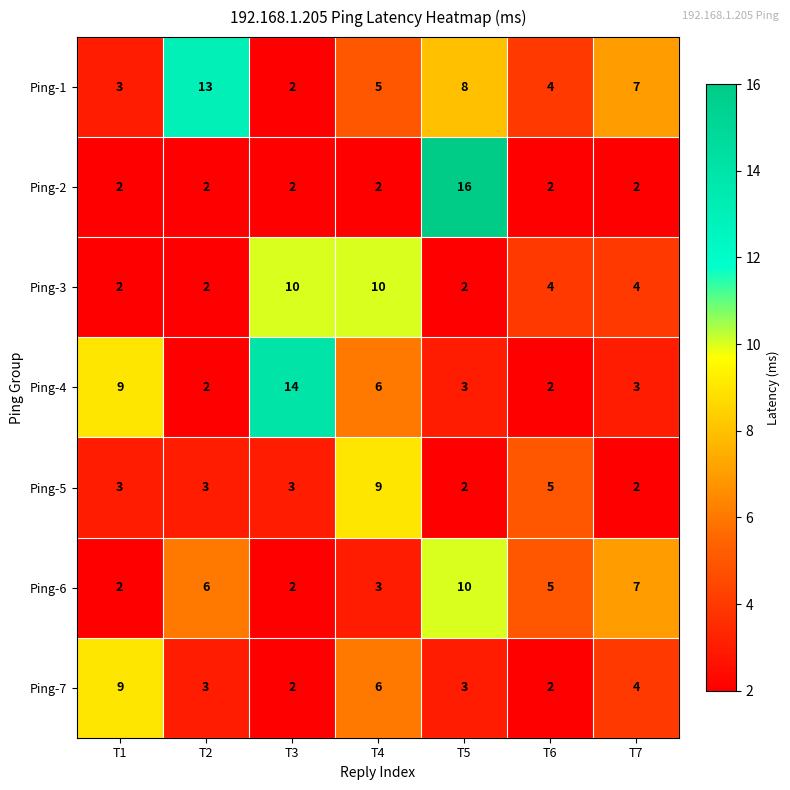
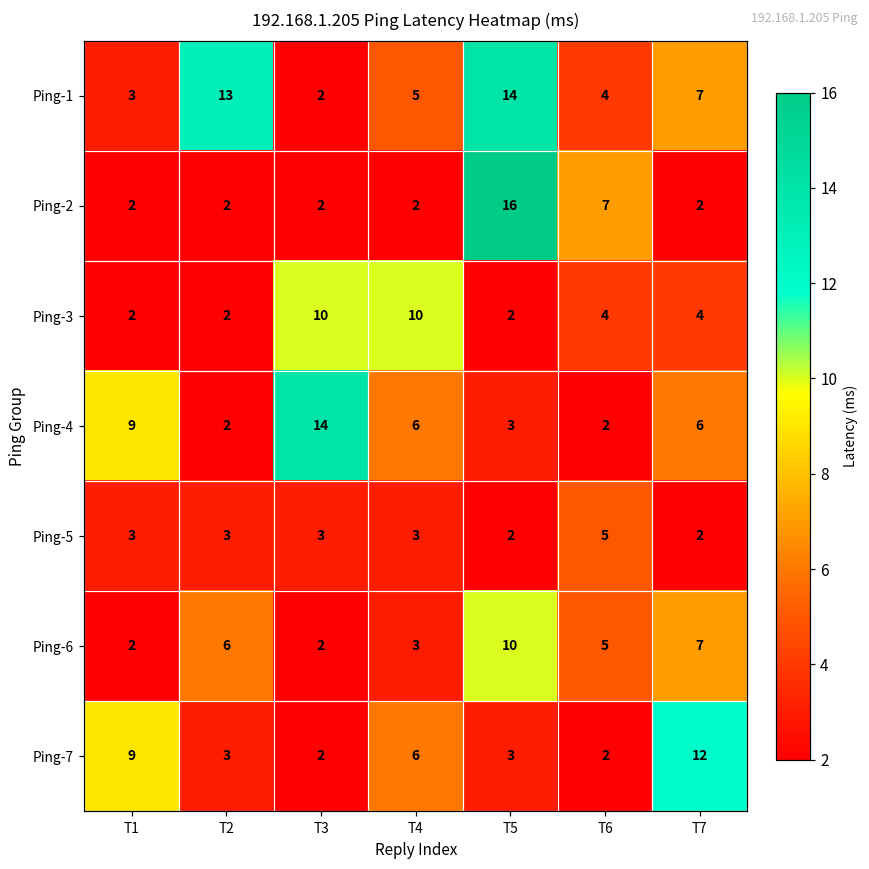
Ping-1, T5: 8 -> 14
Ping-2, T6: 2 -> 7
Ping-4, T7: 3 -> 6
Ping-5, T4: 9 -> 3
Ping-7, T7: 4 -> 12
